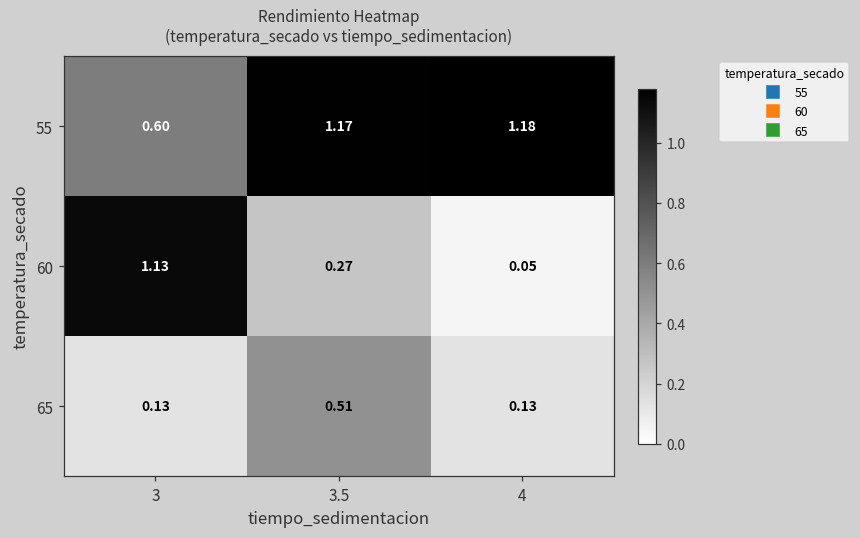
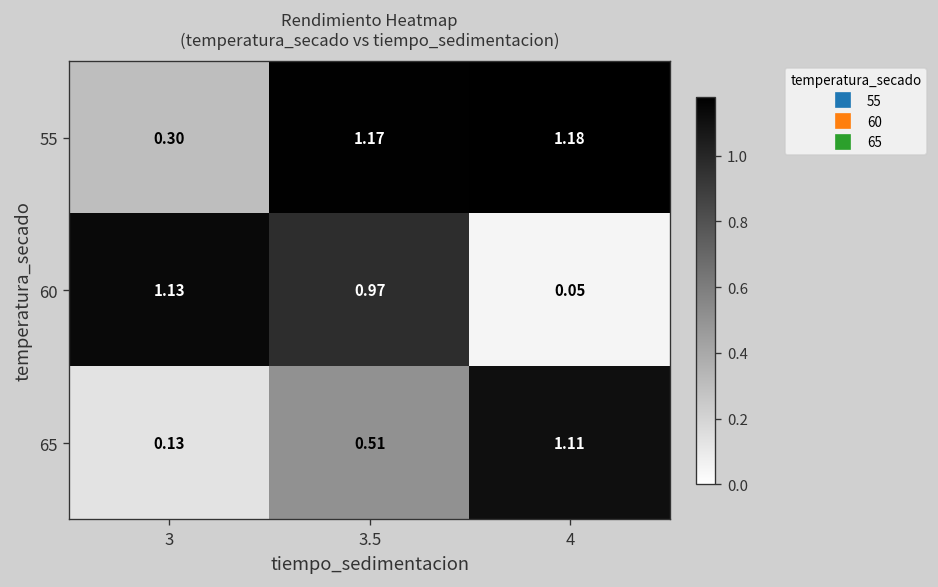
55, 3: 0.60 -> 0.30
60, 3.5: 0.27 -> 0.97
65, 4: 0.13 -> 1.11
